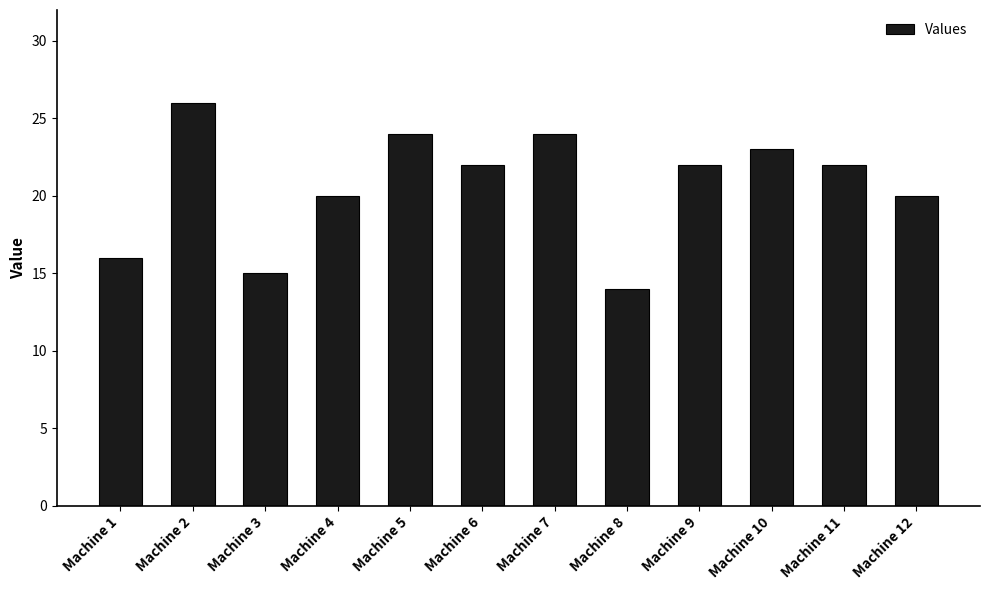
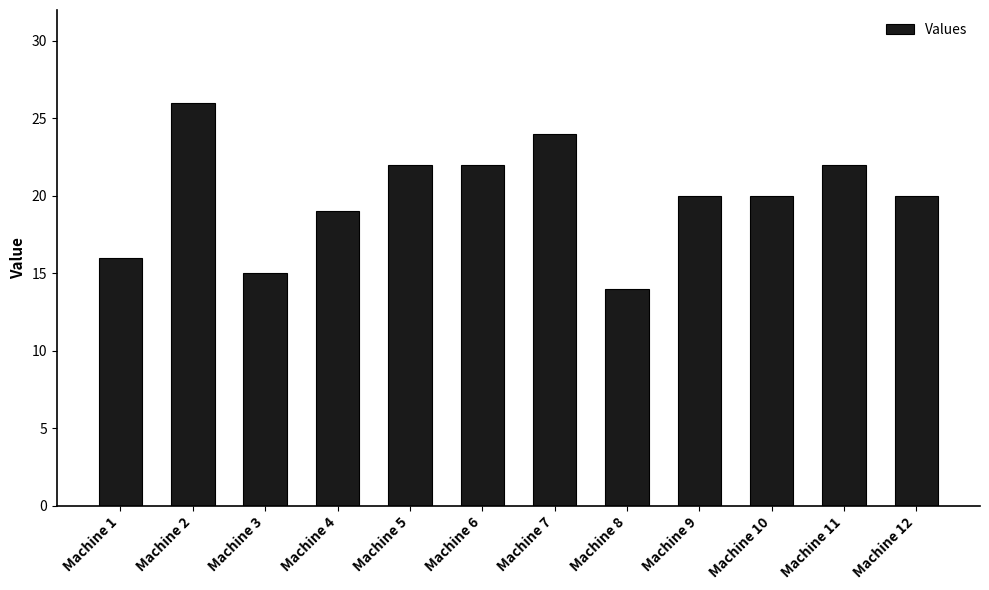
Machine 4: 20 -> 19
Machine 5: 24 -> 22
Machine 9: 22 -> 20
Machine 10: 23 -> 20
